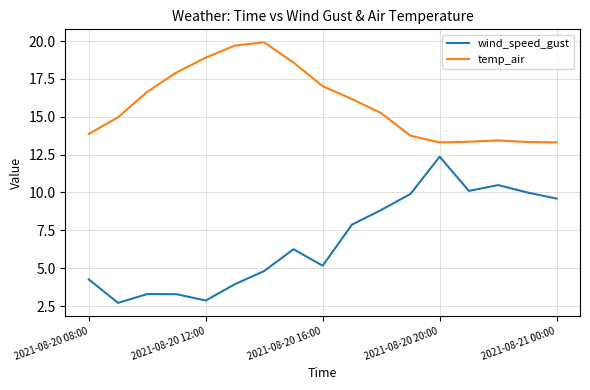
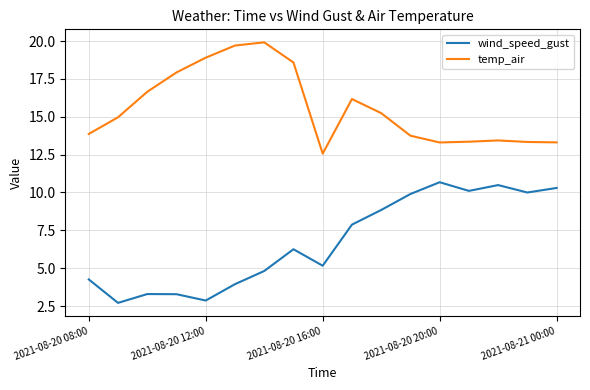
temp_air, 2021-08-20 16:00: 17.0 -> 12.6
wind_speed_gust, 2021-08-20 20:00: 12.4 -> 10.7
wind_speed_gust, 2021-08-21 00:00: 9.6 -> 10.3
